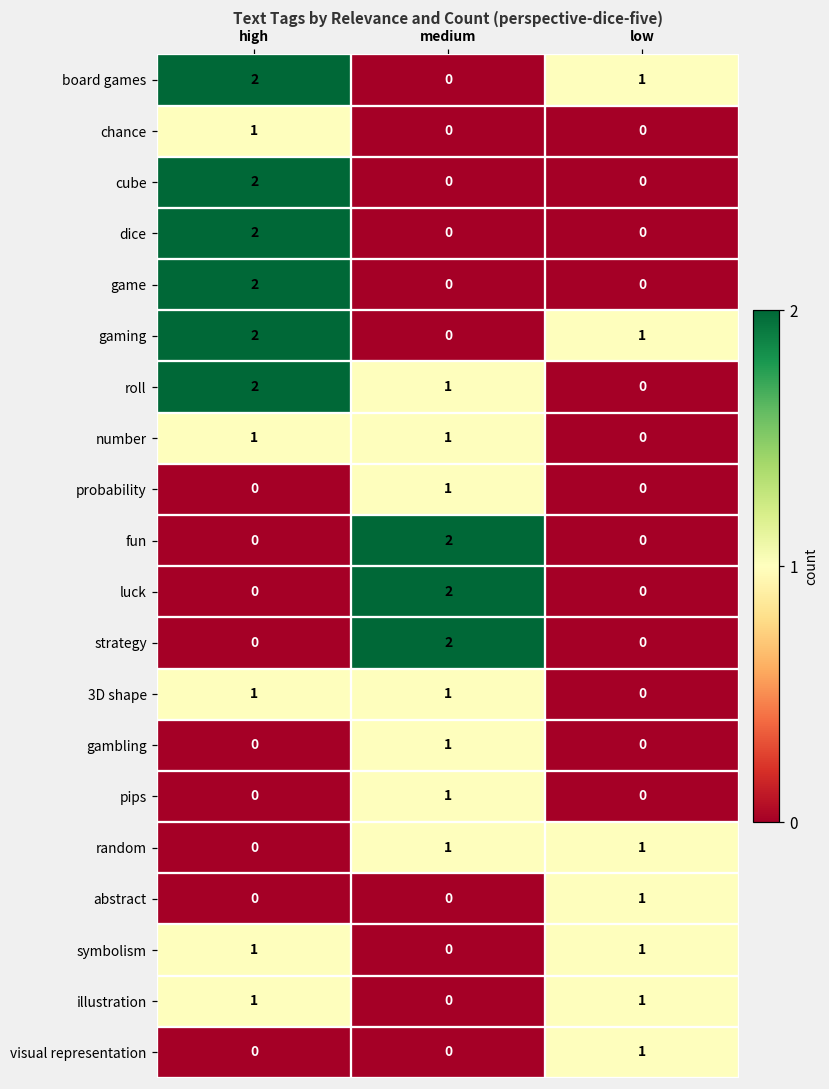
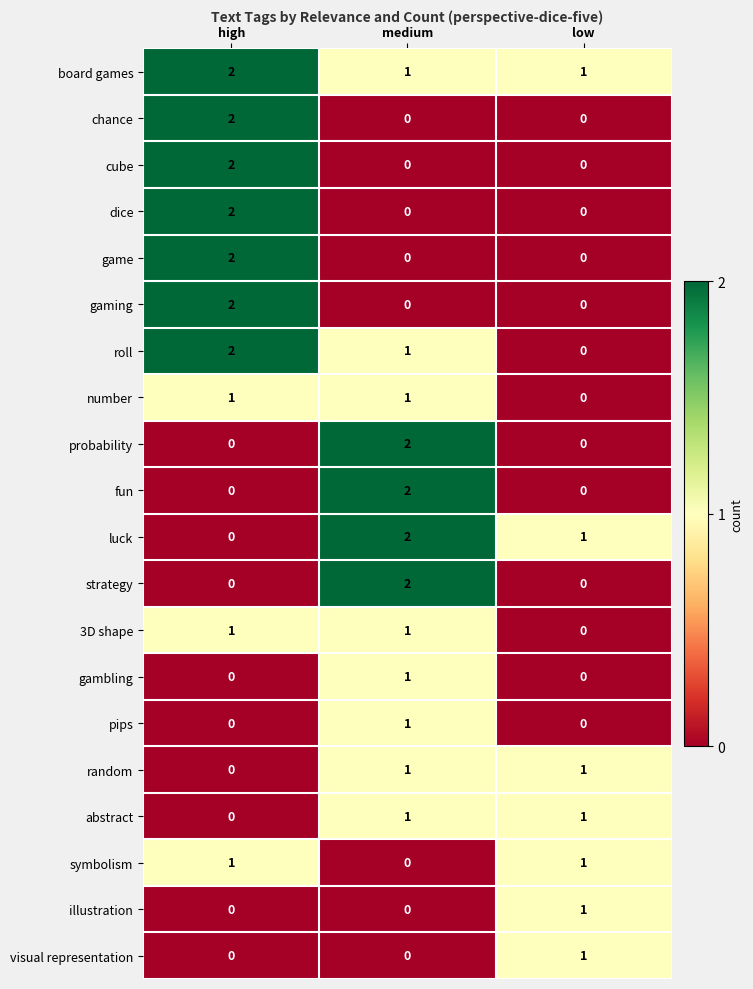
board games, medium: 0 -> 1
chance, high: 1 -> 2
gaming, low: 1 -> 0
probability, medium: 1 -> 2
luck, low: 0 -> 1
abstract, medium: 0 -> 1
illustration, high: 1 -> 0
